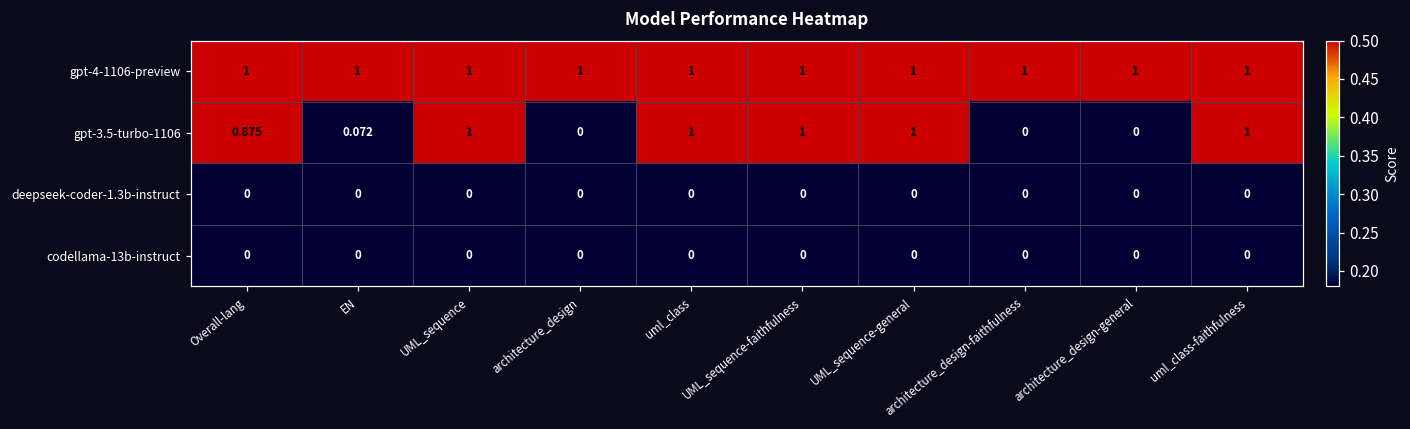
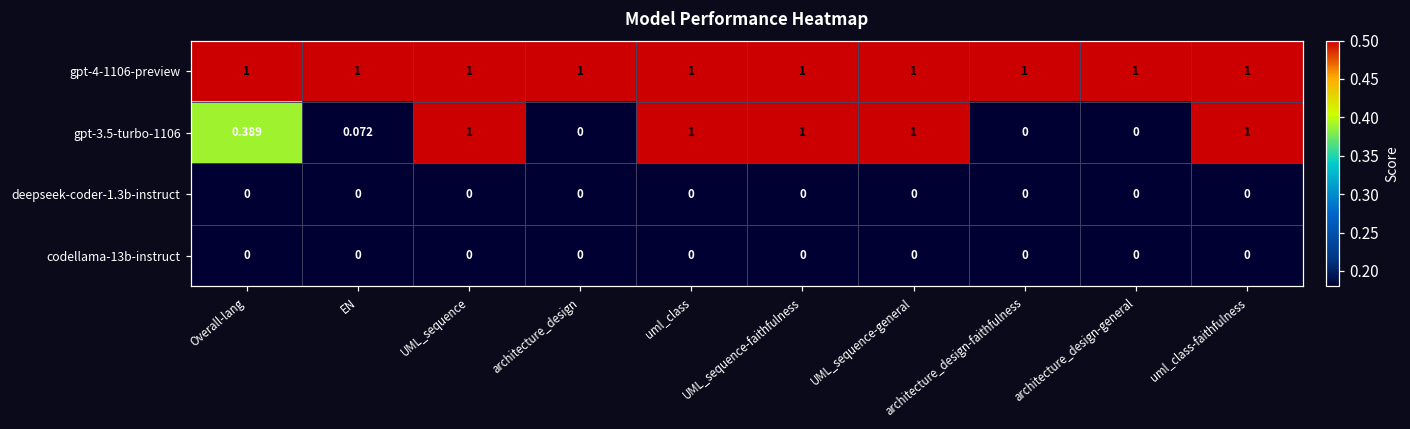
gpt-3.5-turbo-1106, Overall-lang: 0.875 -> 0.389
